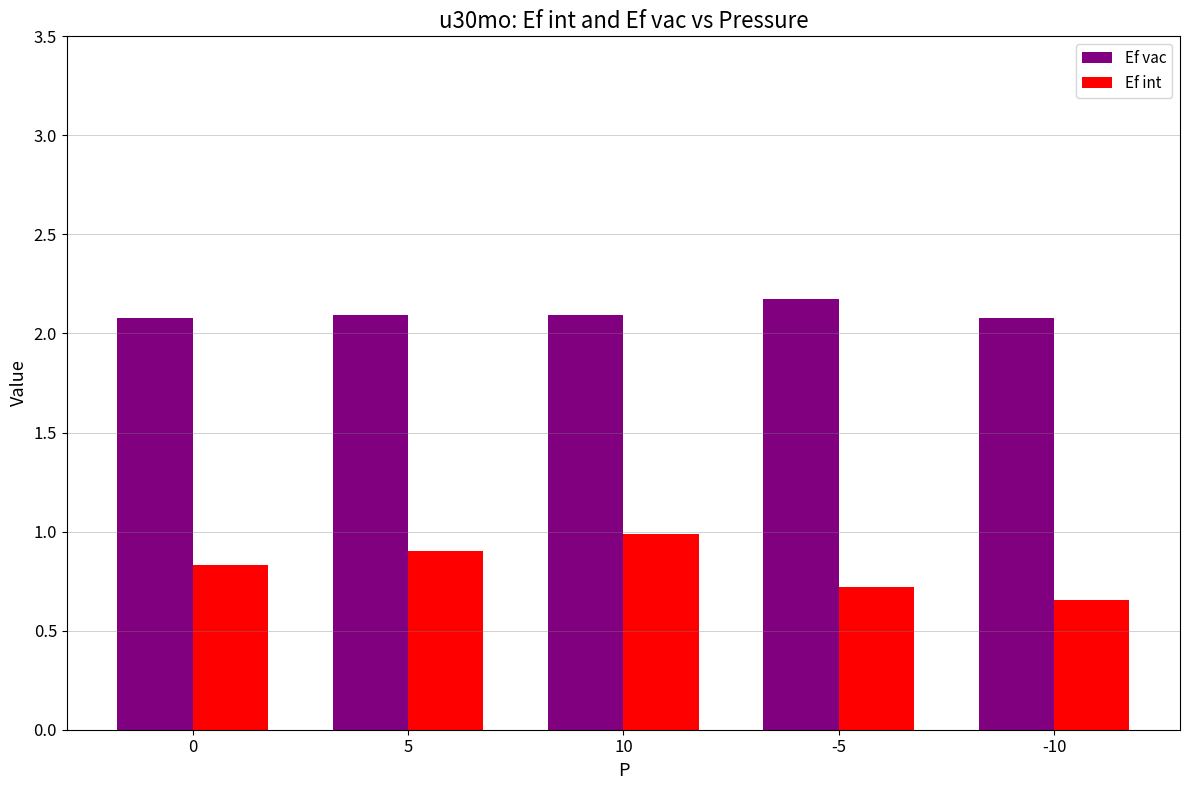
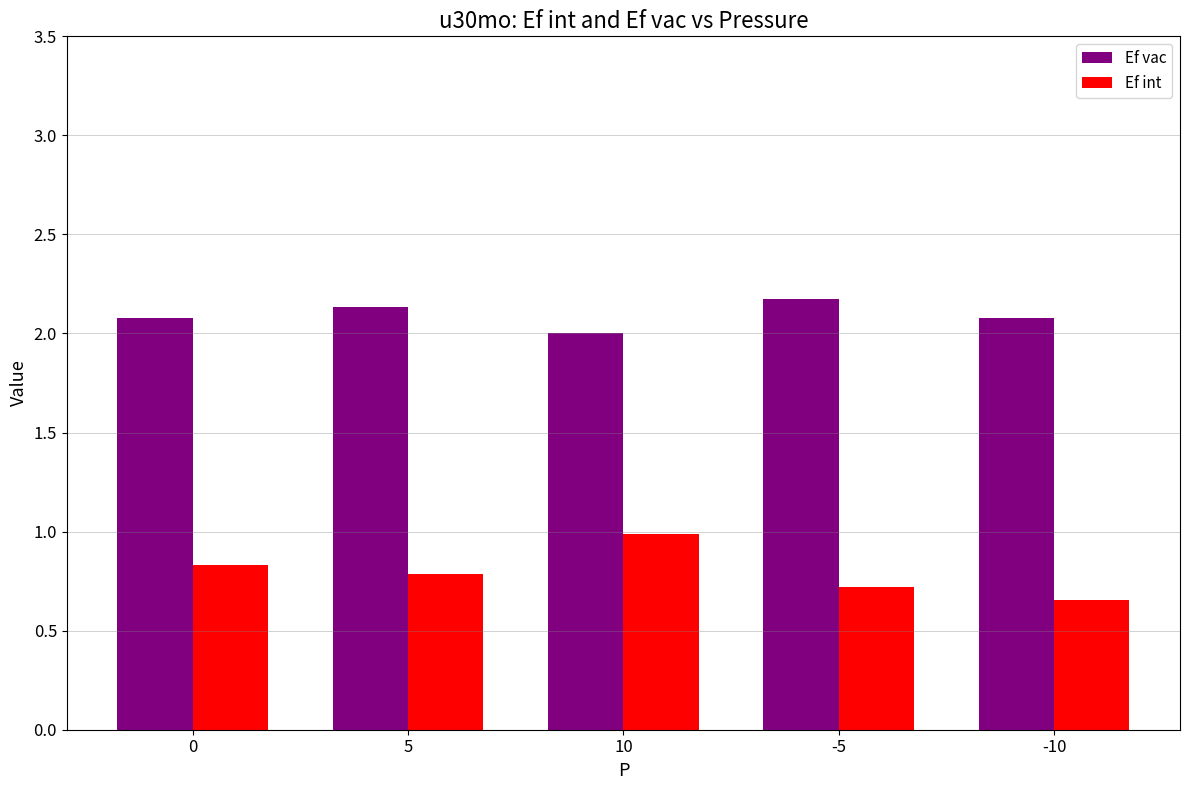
Ef vac, 5: 2.09 -> 2.13
Ef int, 5: 0.90 -> 0.79
Ef vac, 10: 2.09 -> 2.00
